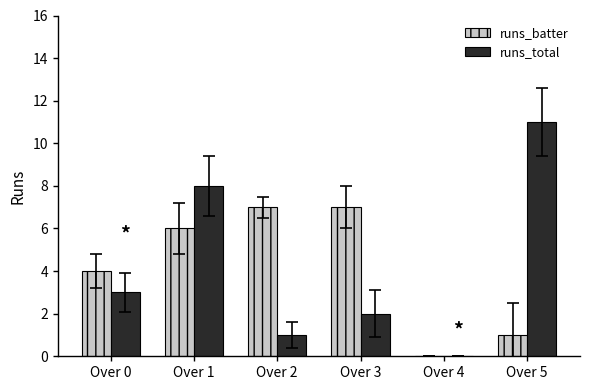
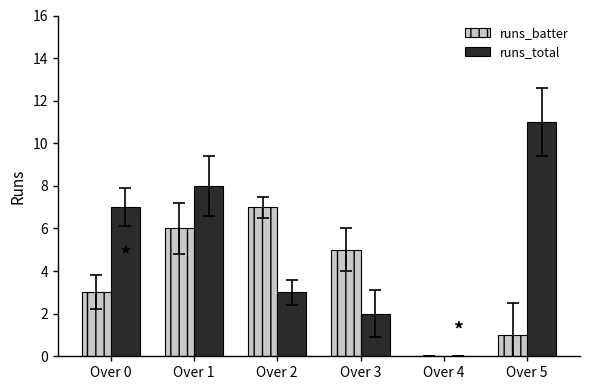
runs_batter, Over 0: 4 -> 3
runs_total, Over 0: 3 -> 7
runs_total, Over 2: 1 -> 3
runs_batter, Over 3: 7 -> 5
